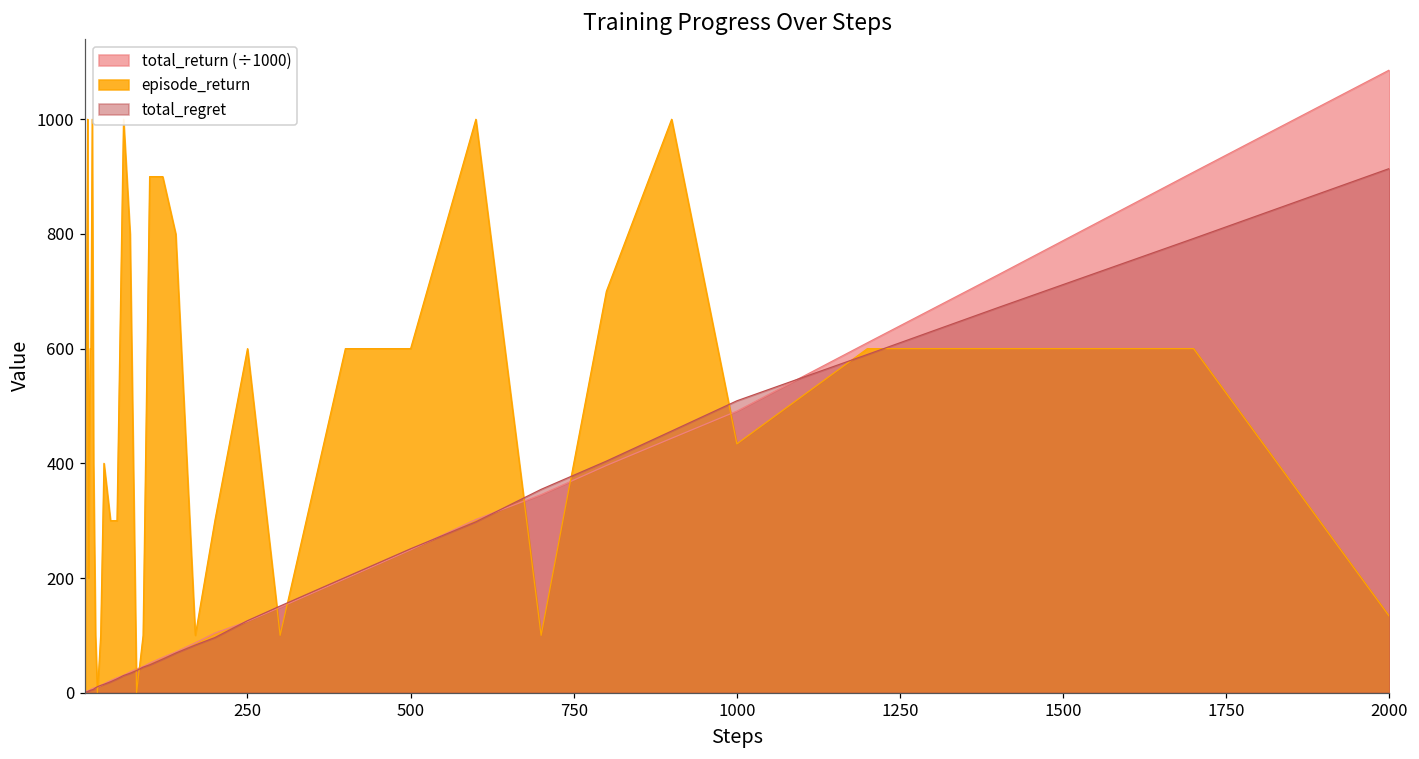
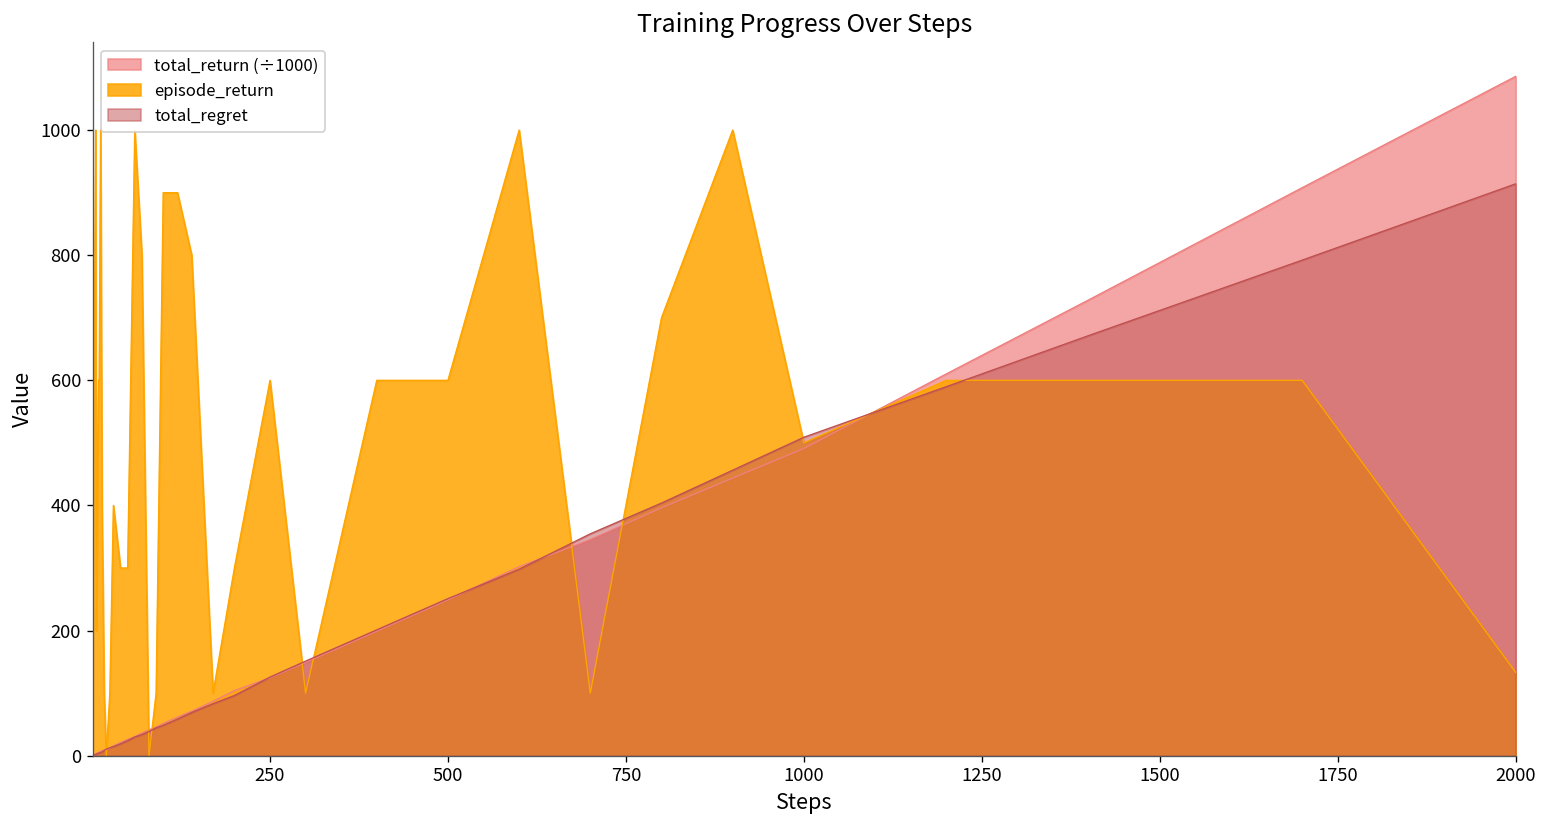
episode_return, 1000: 430 -> 500
